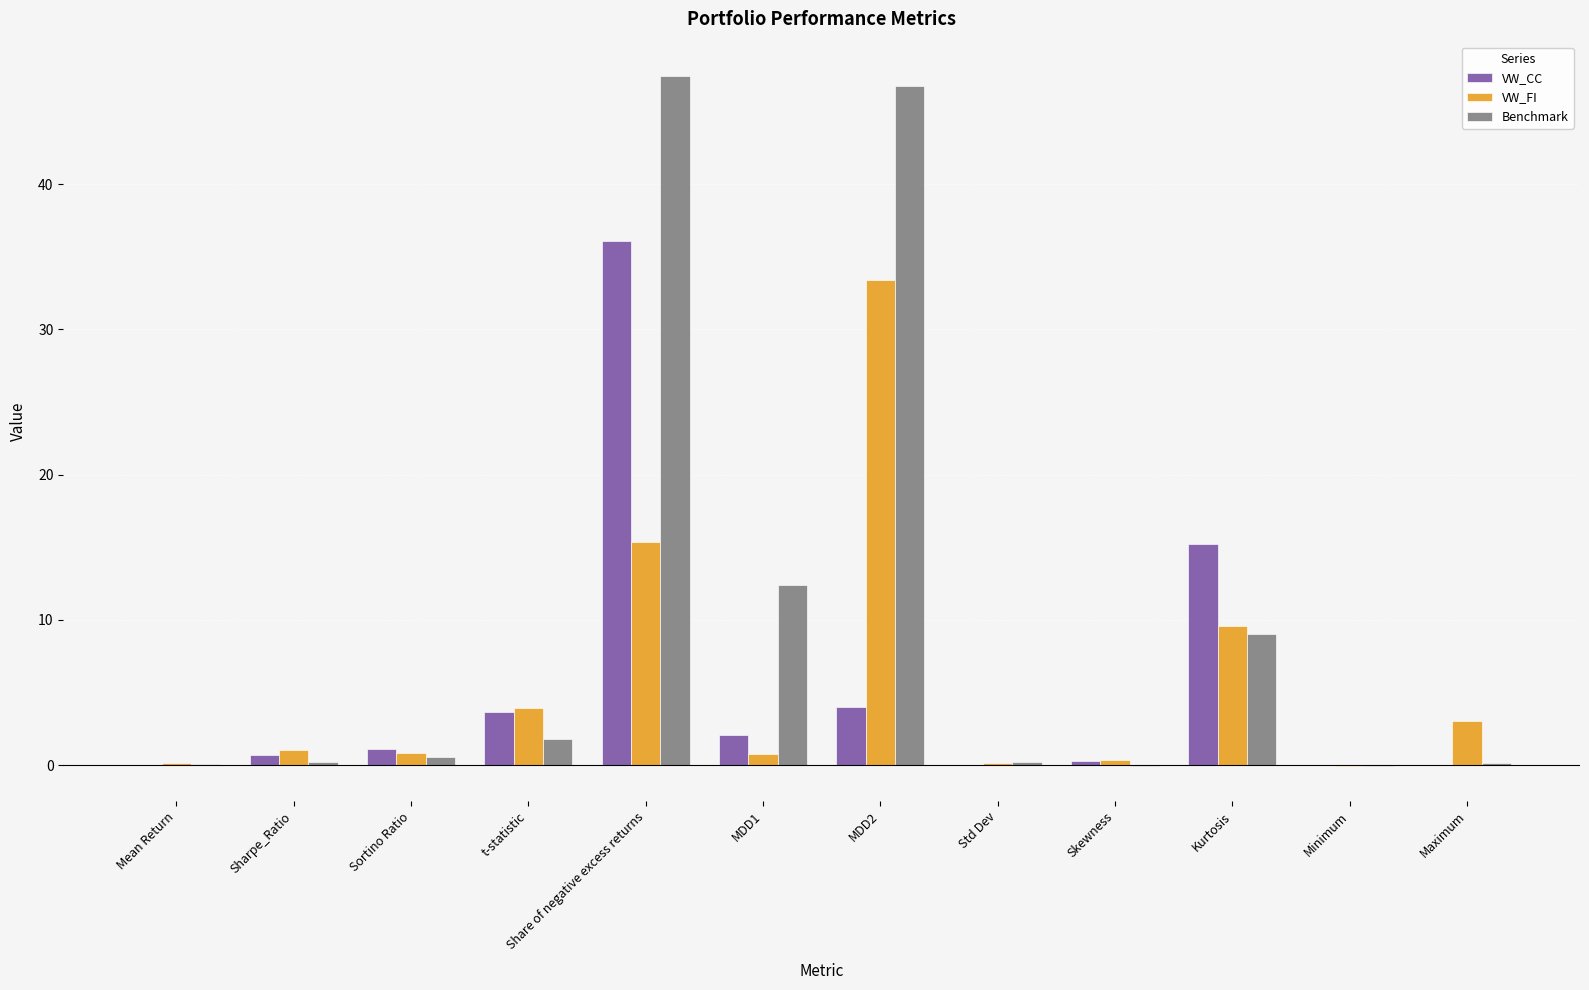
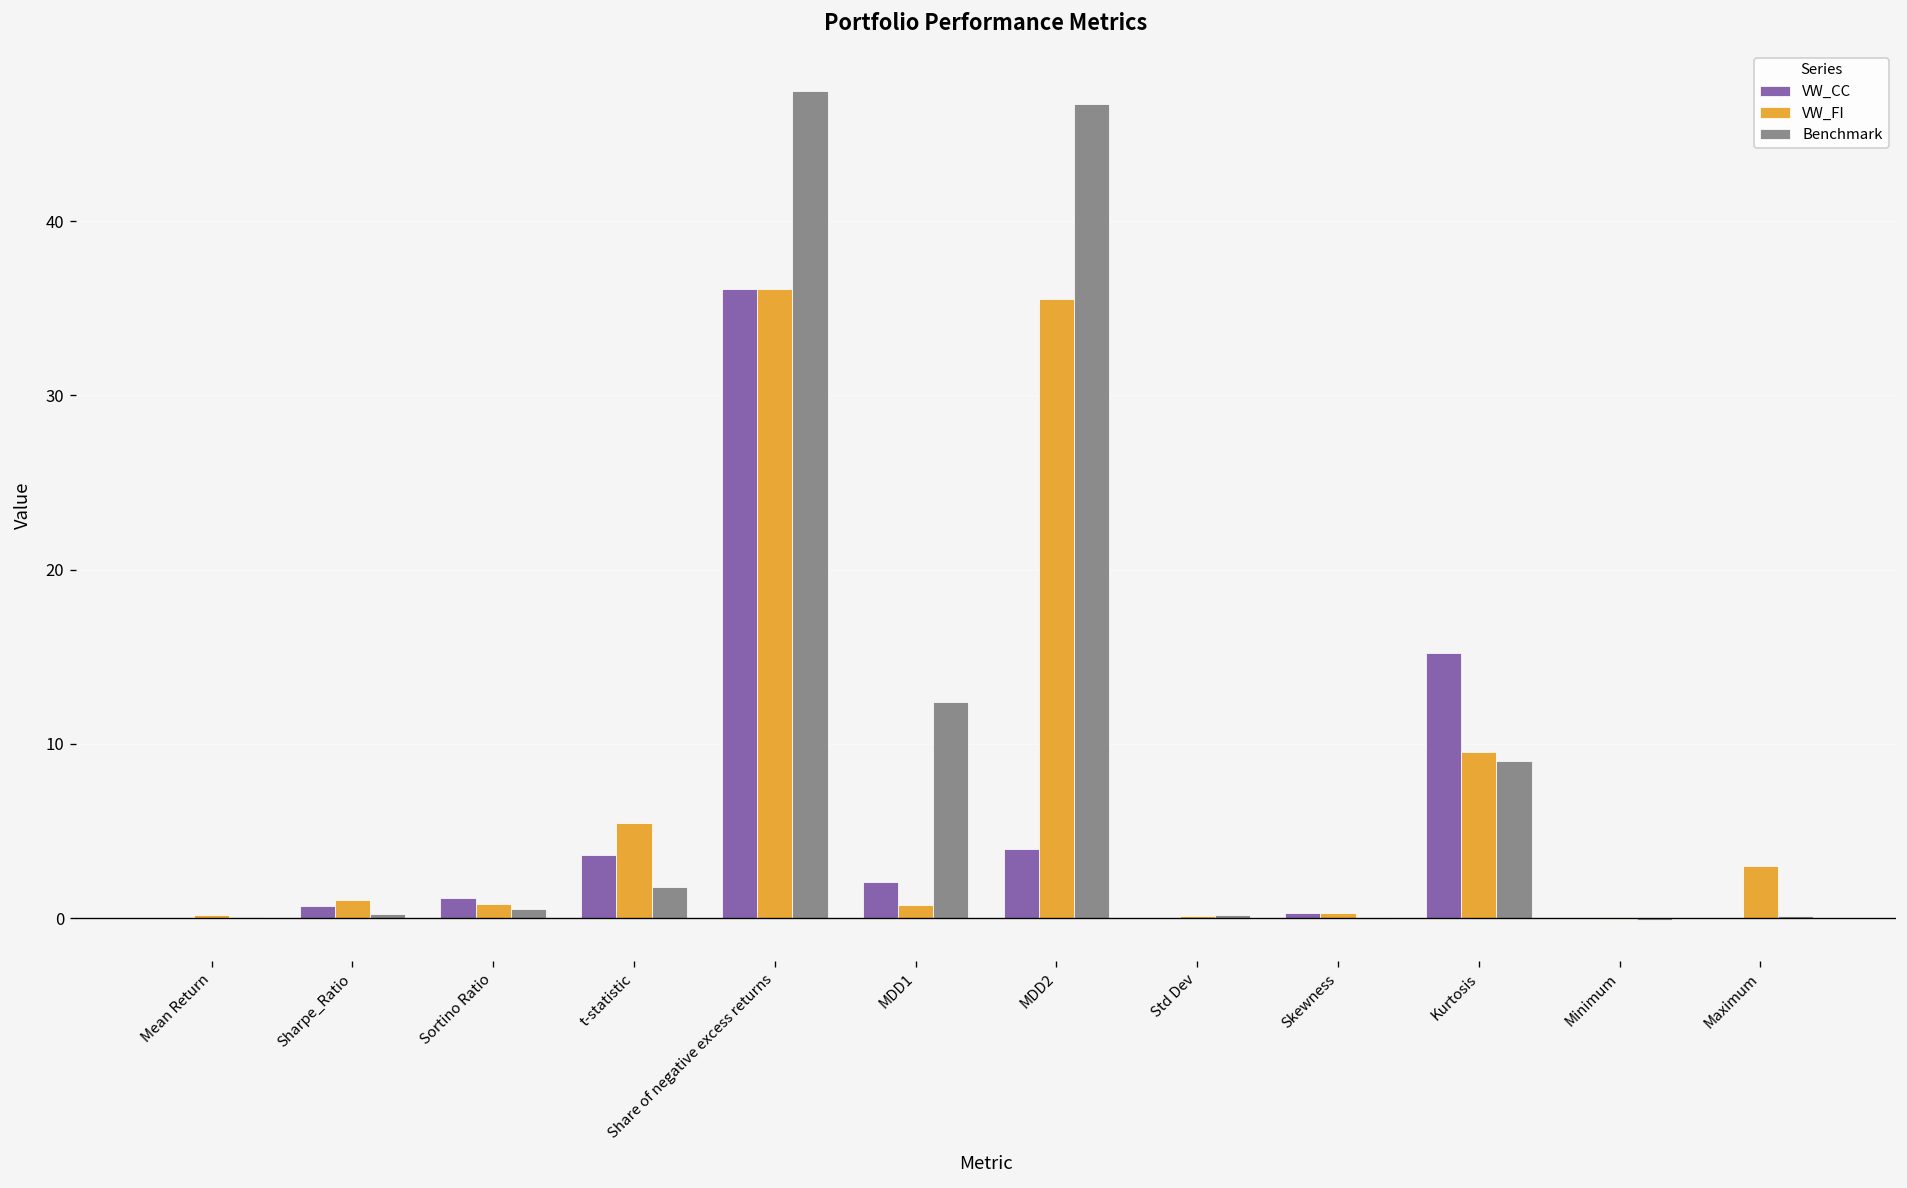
VW_FI, t-statistic: 4.0 -> 5.5
VW_FI, Share of negative excess returns: 15.4 -> 36.1
VW_FI, MDD2: 33.4 -> 35.5
